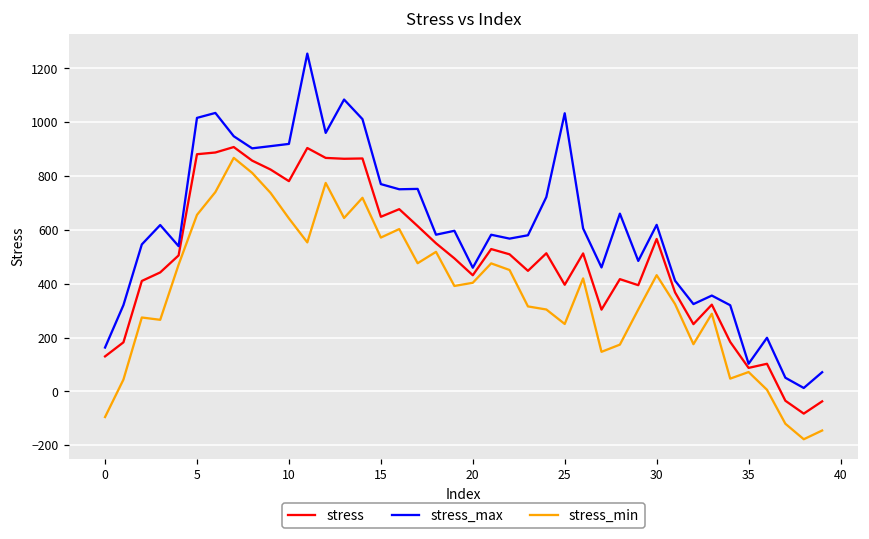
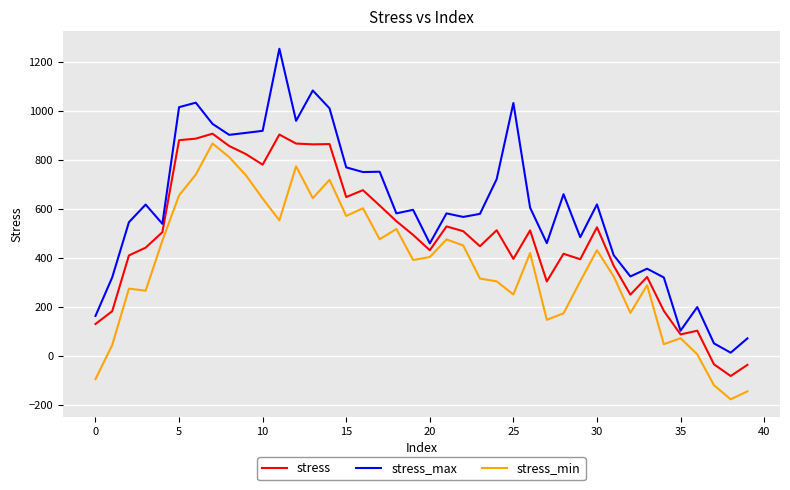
stress, 30: 570 -> 530
